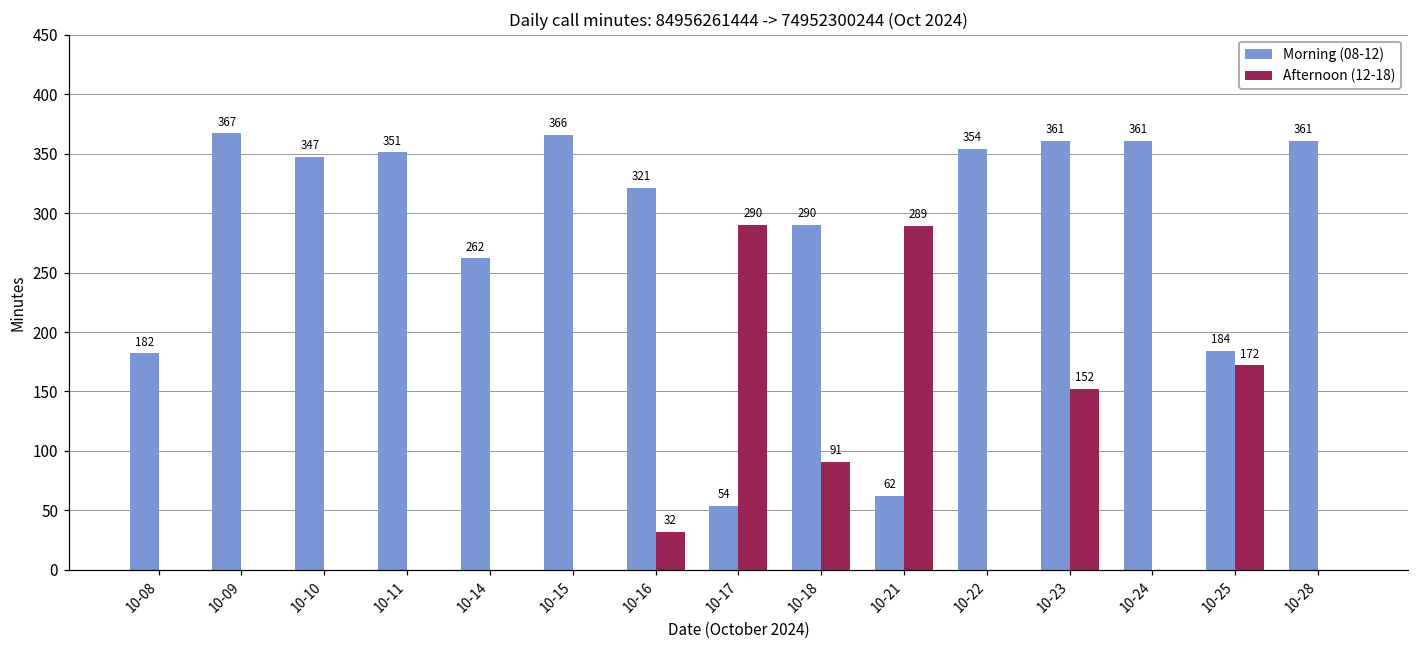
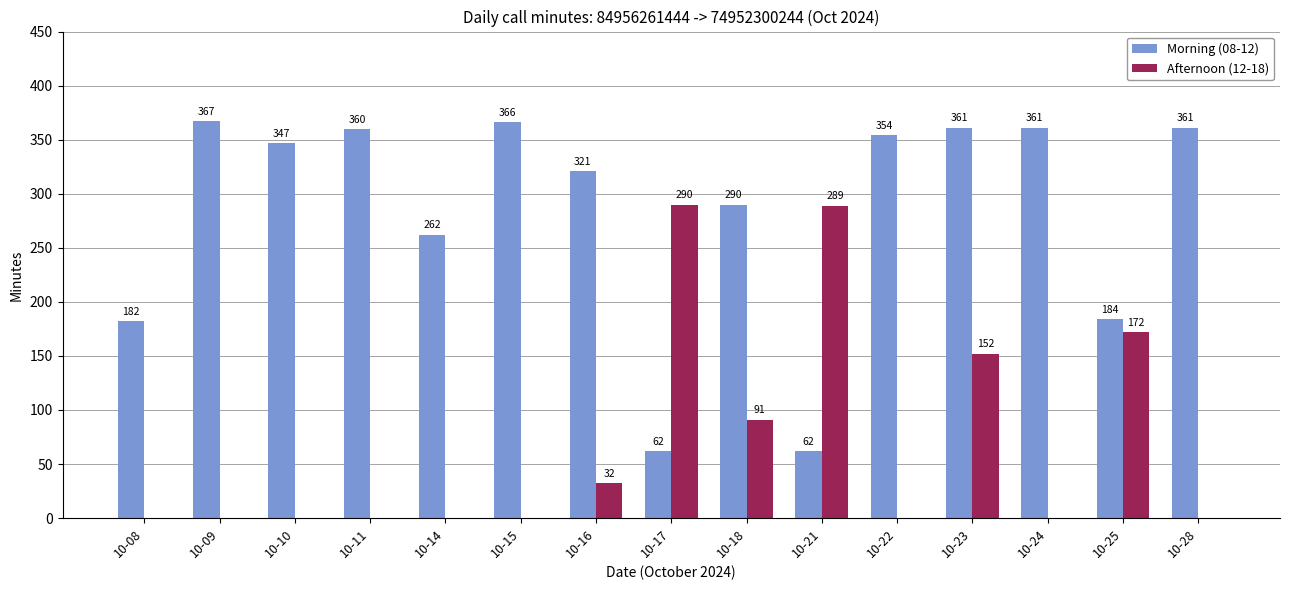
Morning (08-12), 10-11: 351 -> 360
Morning (08-12), 10-17: 54 -> 62
